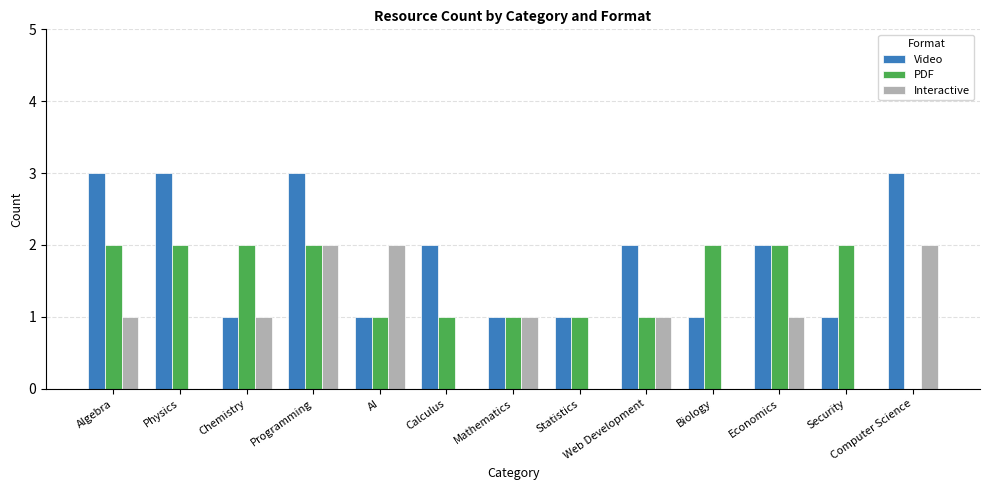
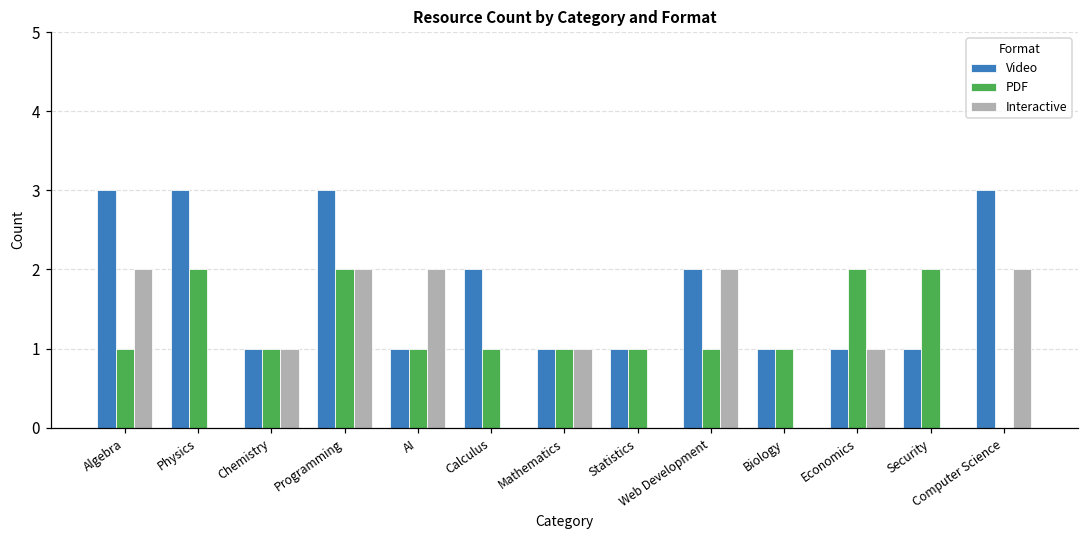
PDF, Algebra: 2 -> 1
Interactive, Algebra: 1 -> 2
PDF, Chemistry: 2 -> 1
Interactive, Web Development: 1 -> 2
PDF, Biology: 2 -> 1
Video, Economics: 2 -> 1
